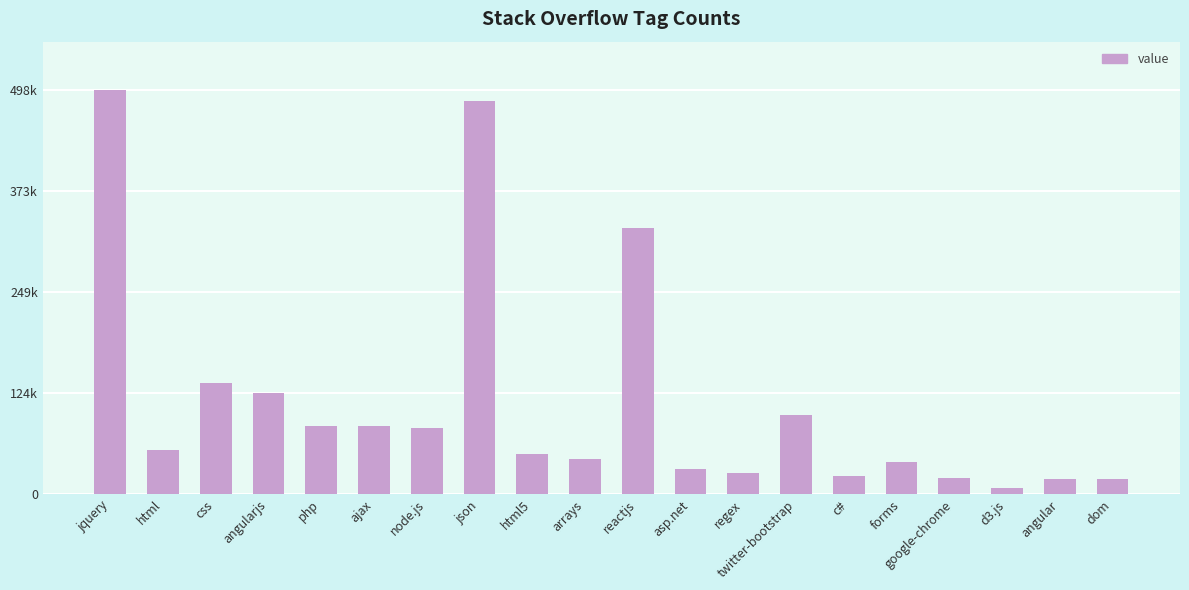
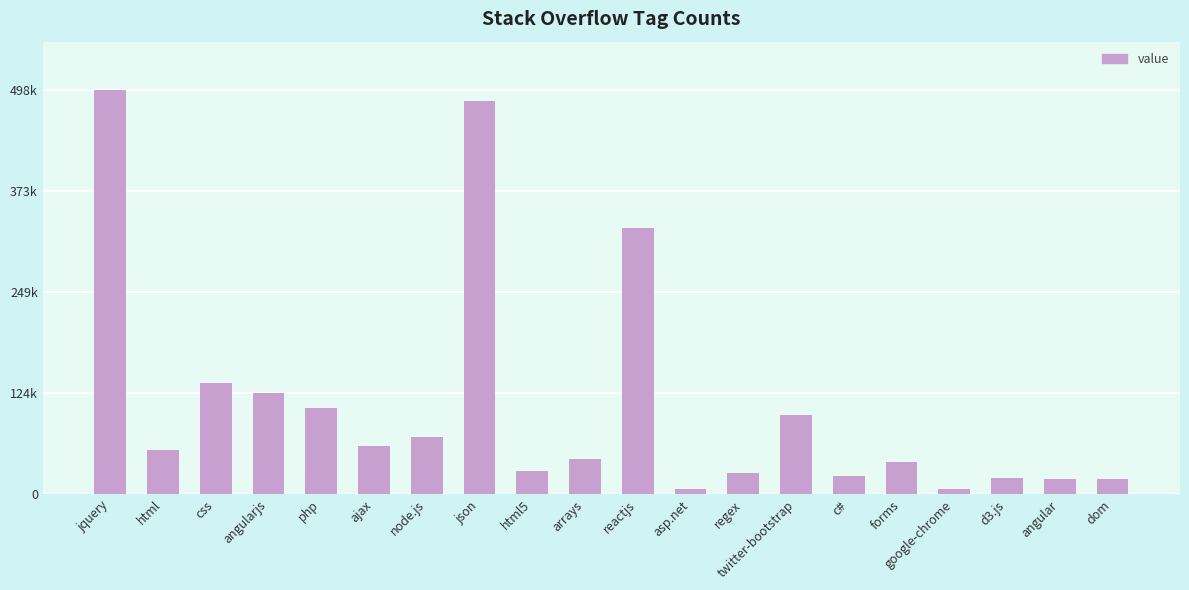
php: 80000 -> 110000
ajax: 80000 -> 60000
node.js: 80000 -> 70000
html5: 50000 -> 30000
asp.net: 30000 -> 10000
google-chrome: 20000 -> 10000
d3.js: 10000 -> 20000
